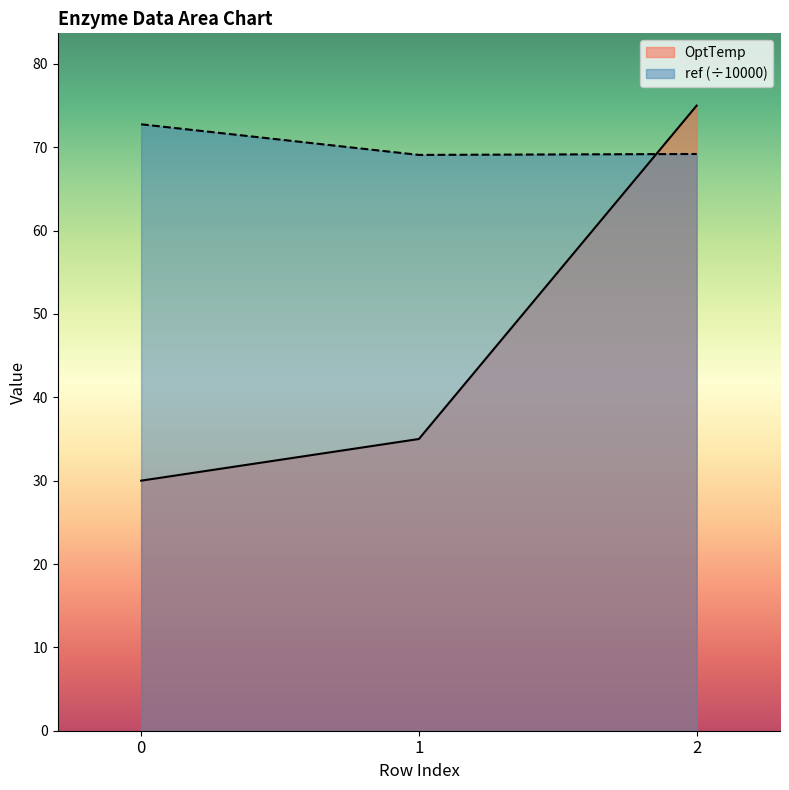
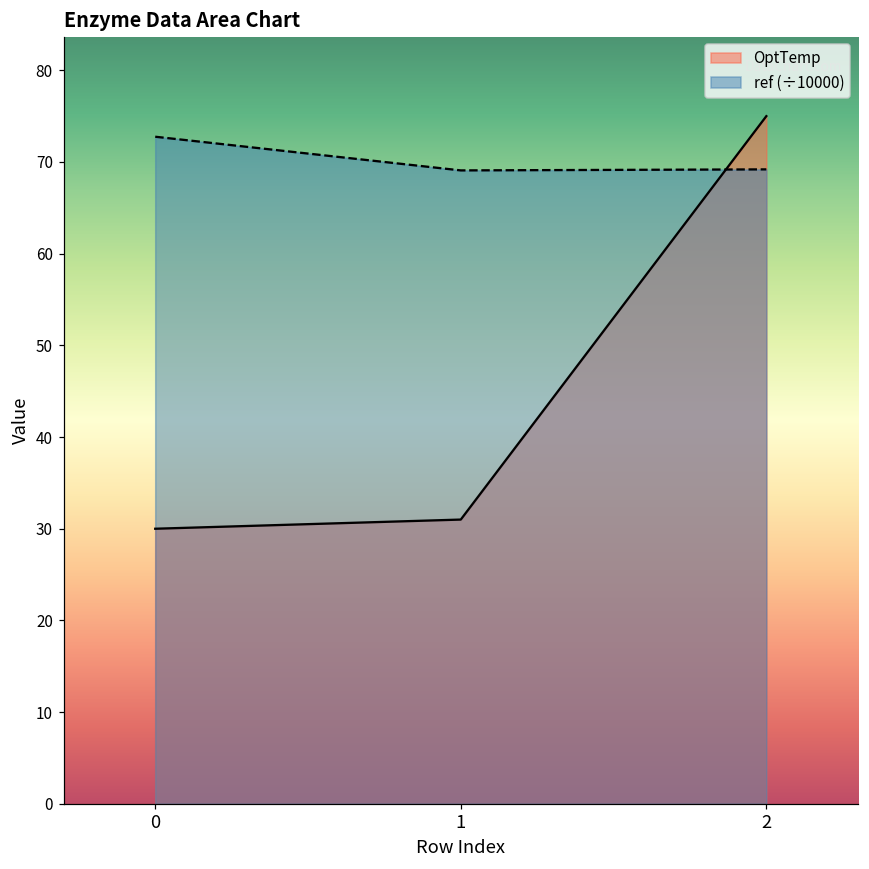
OptTemp, 1: 35 -> 31
